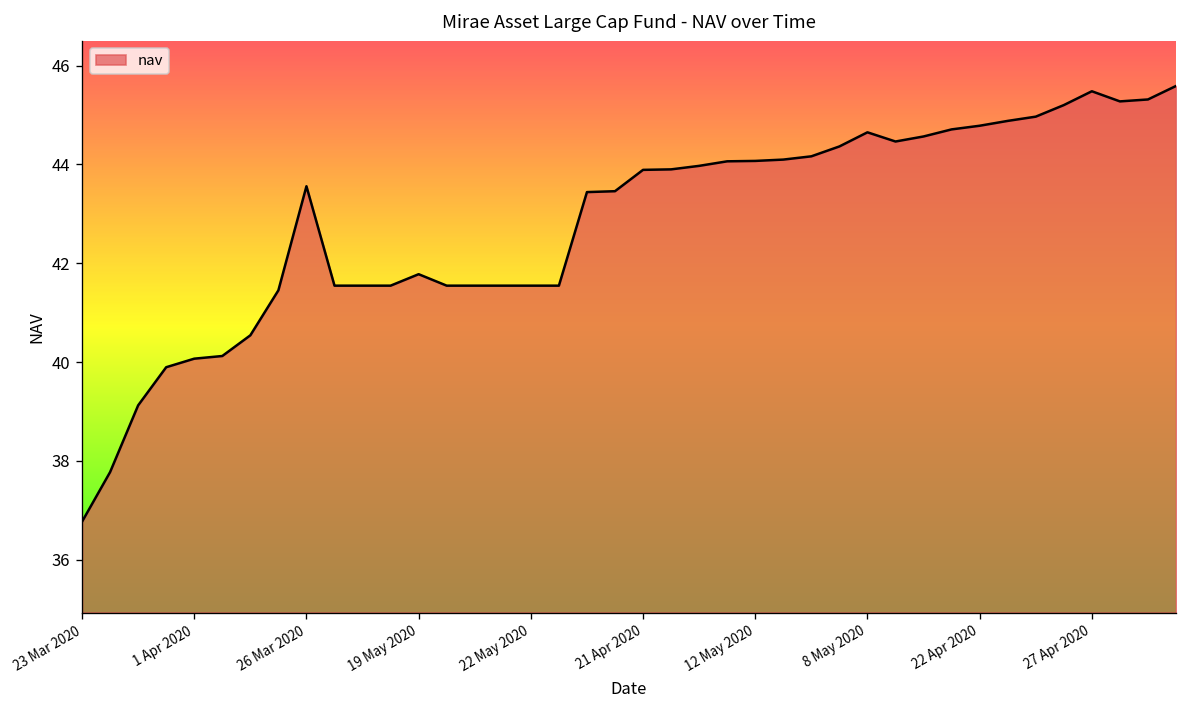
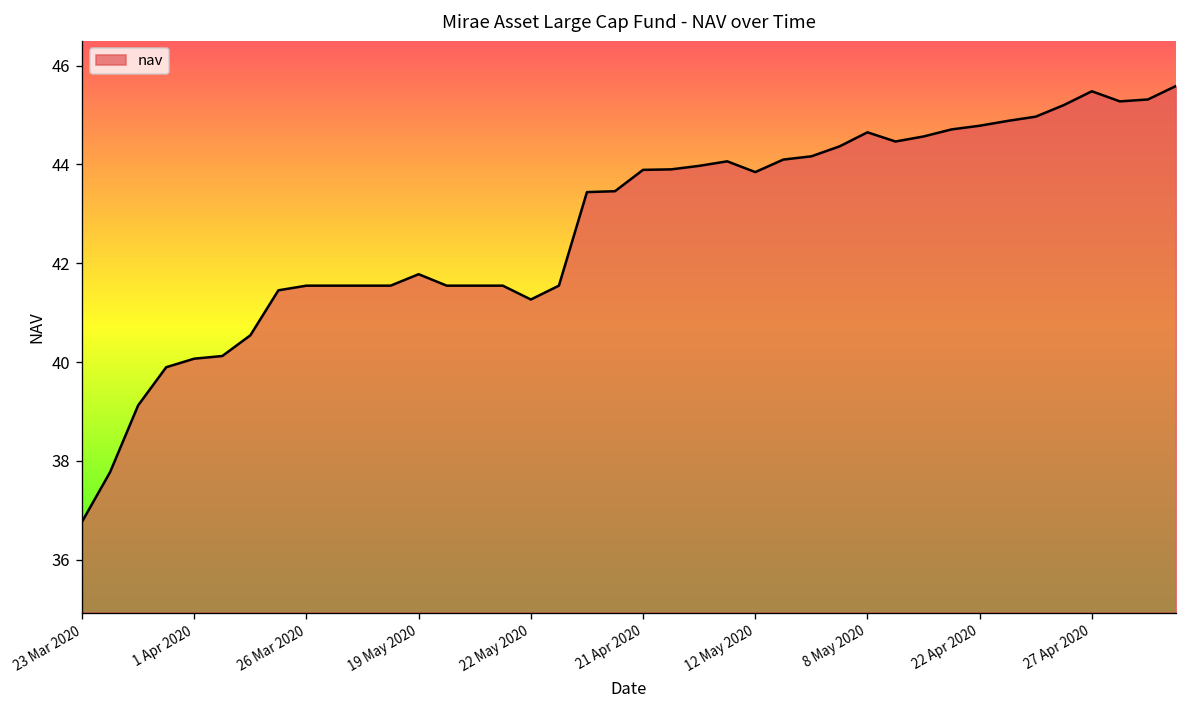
26 Mar 2020: 43.6 -> 41.5
22 May 2020: 41.5 -> 41.3
12 May 2020: 44.1 -> 43.8
